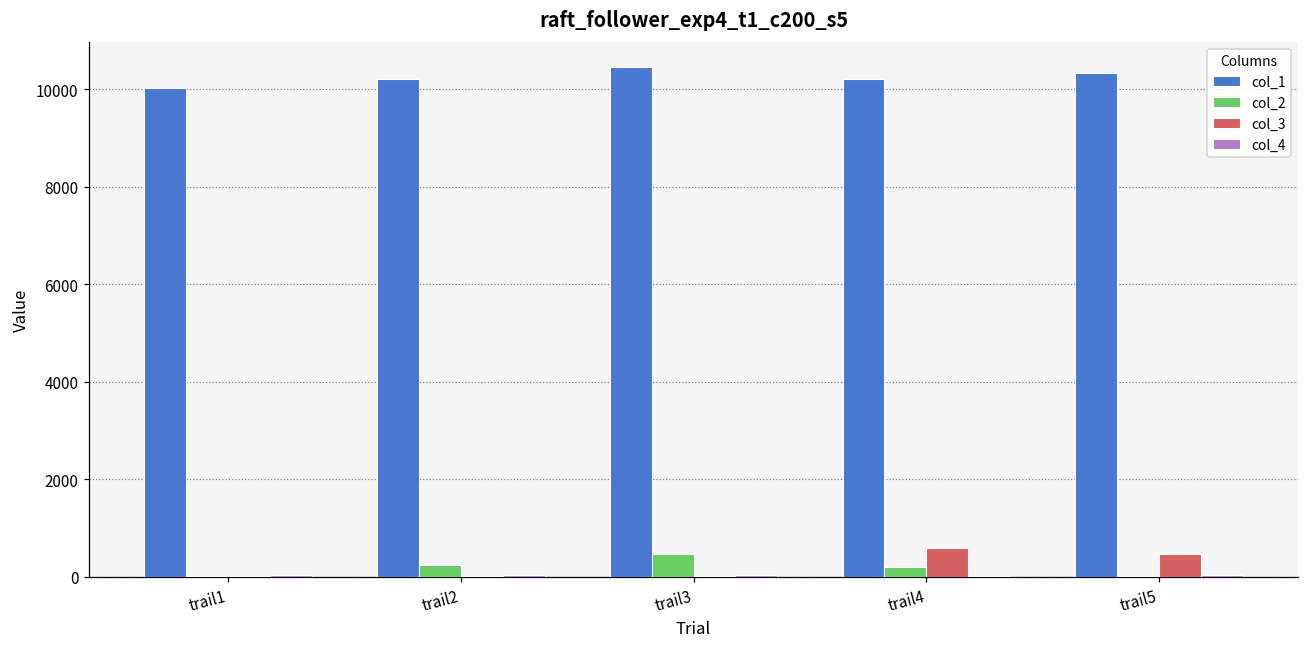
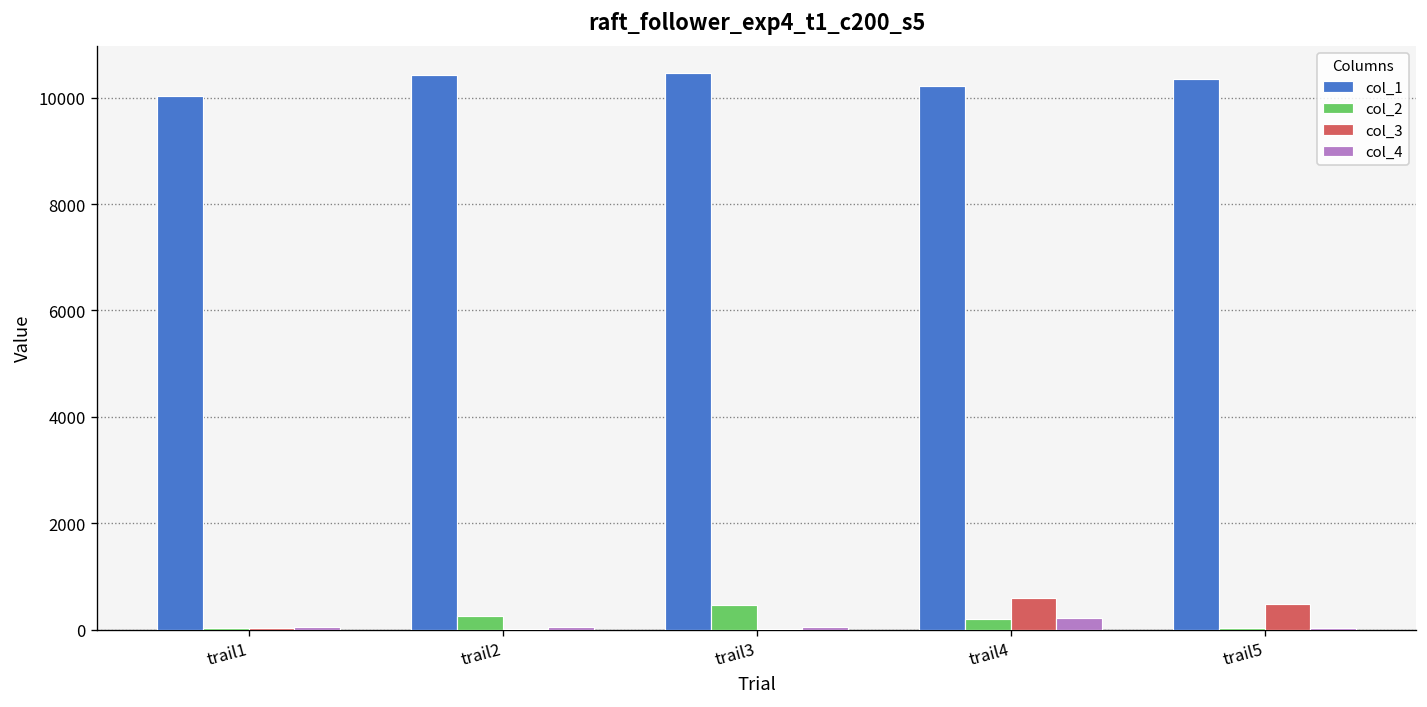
col_1, trail2: 10200 -> 10400
col_4, trail4: 0 -> 200
